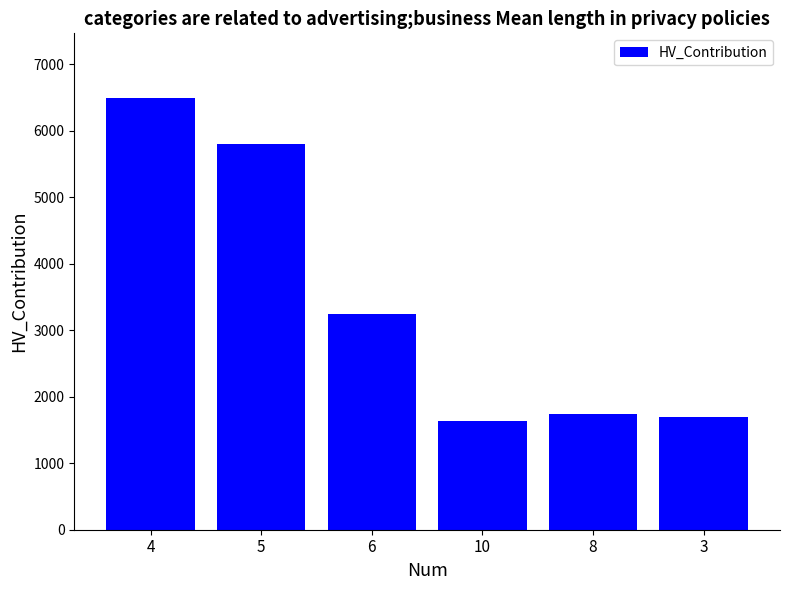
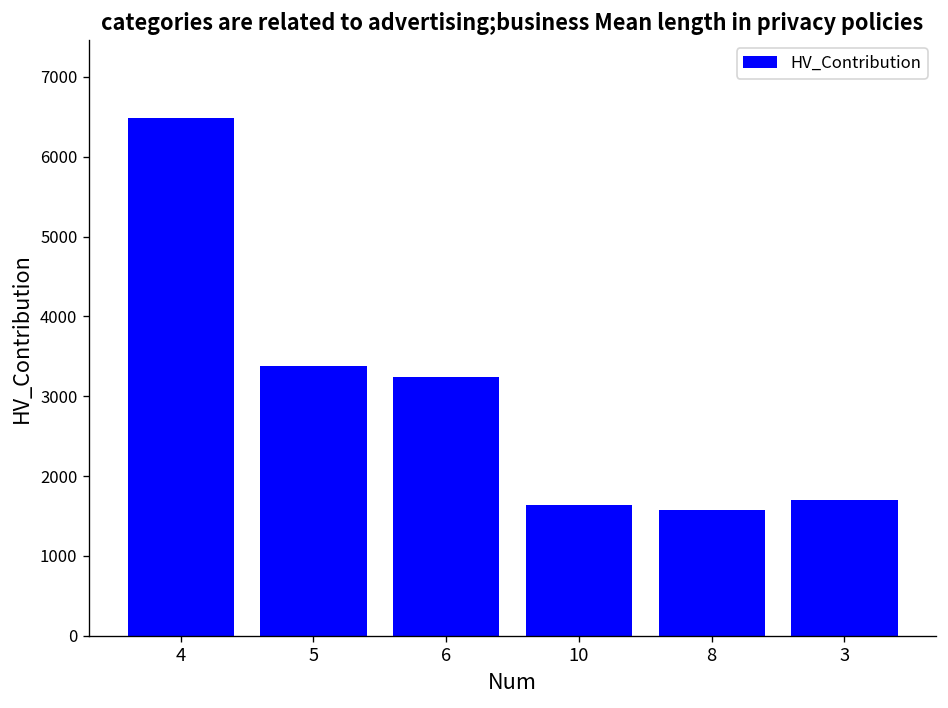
5: 5800 -> 3400
8: 1700 -> 1600
